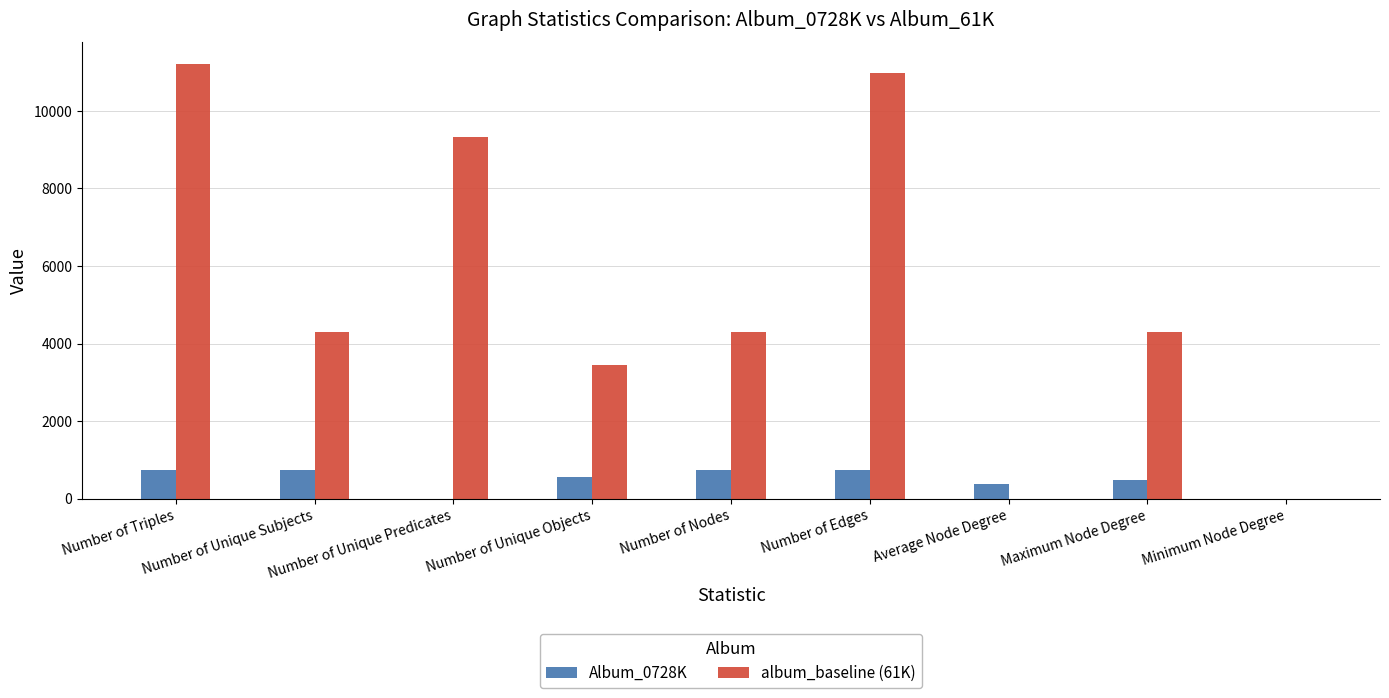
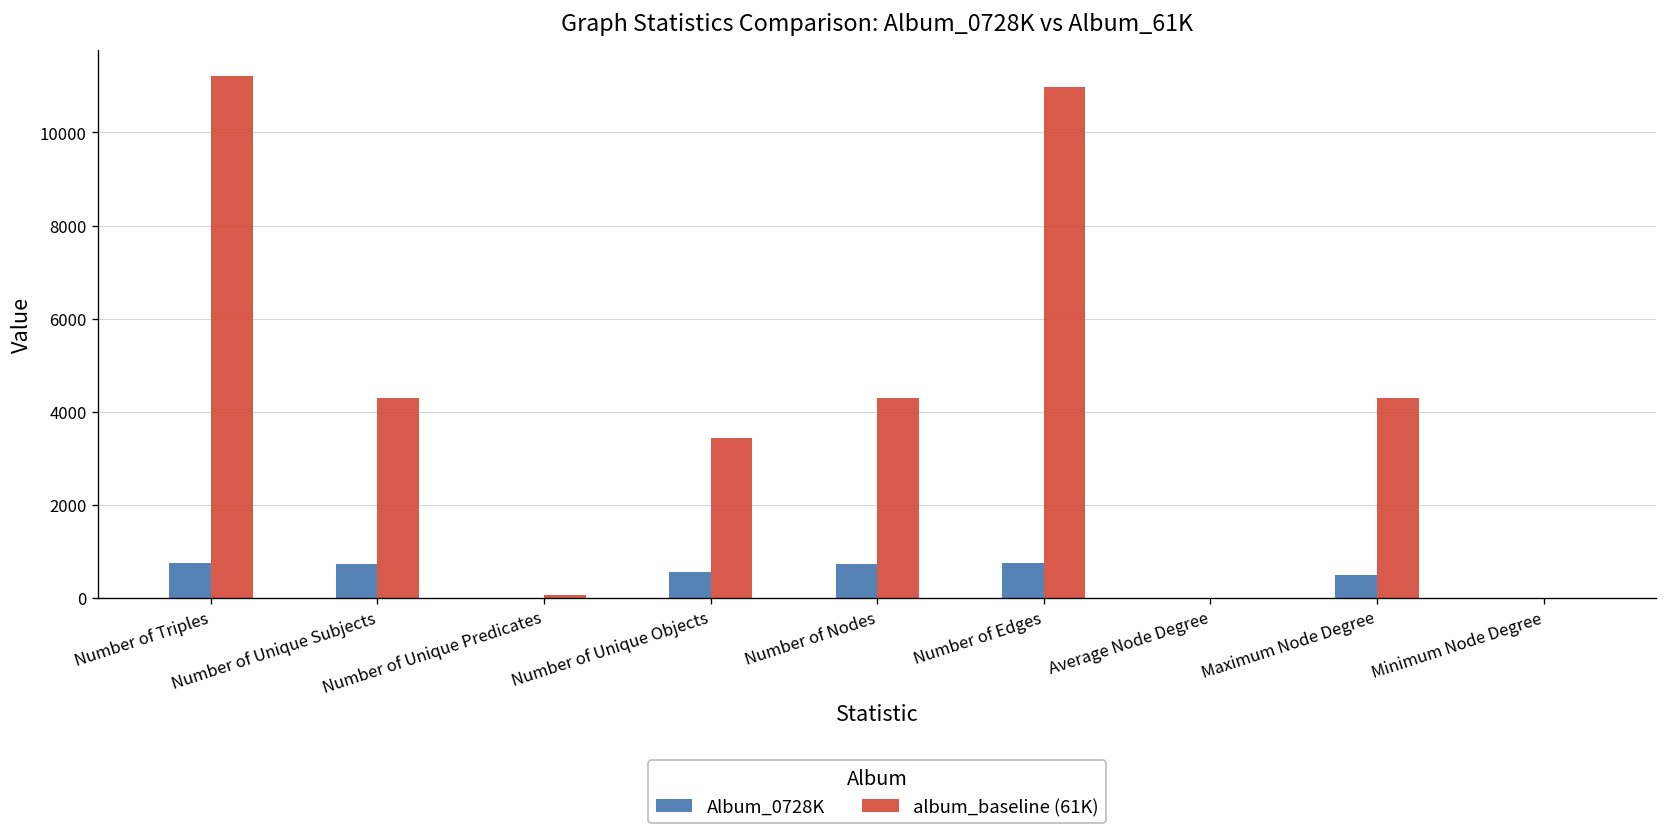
album_baseline (61K), Number of Unique Predicates: 9300 -> 100
Album_0728K, Average Node Degree: 400 -> 0
